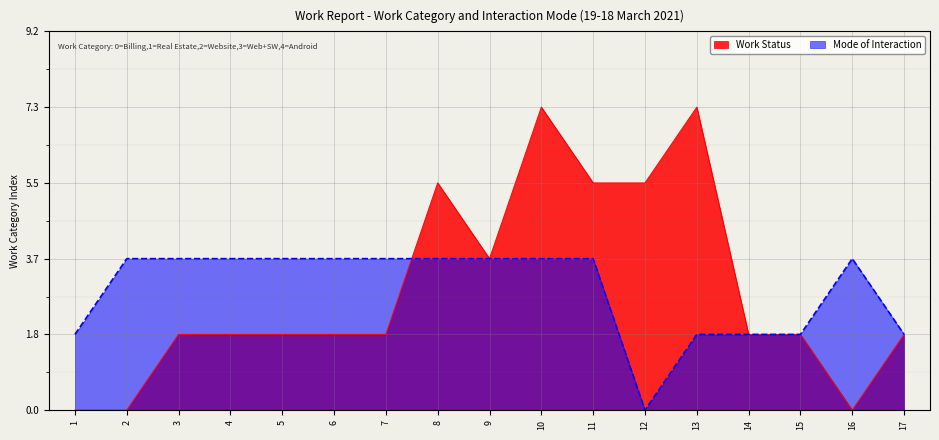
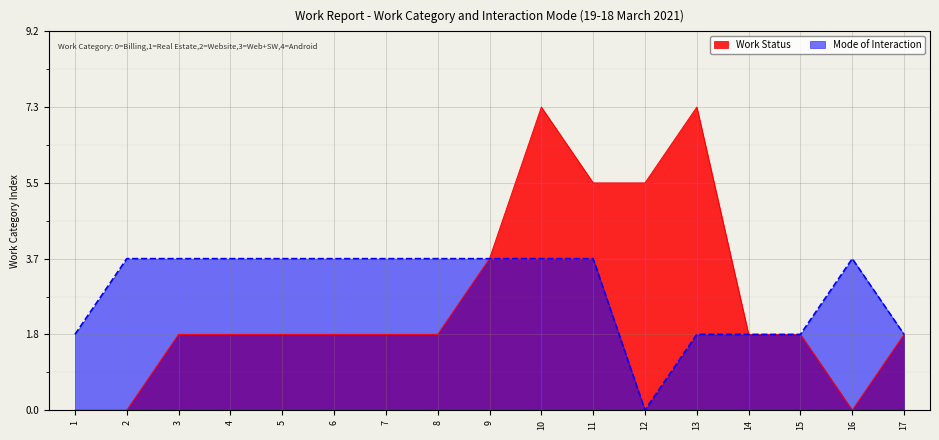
Work Status, 8: 5.5 -> 1.8
